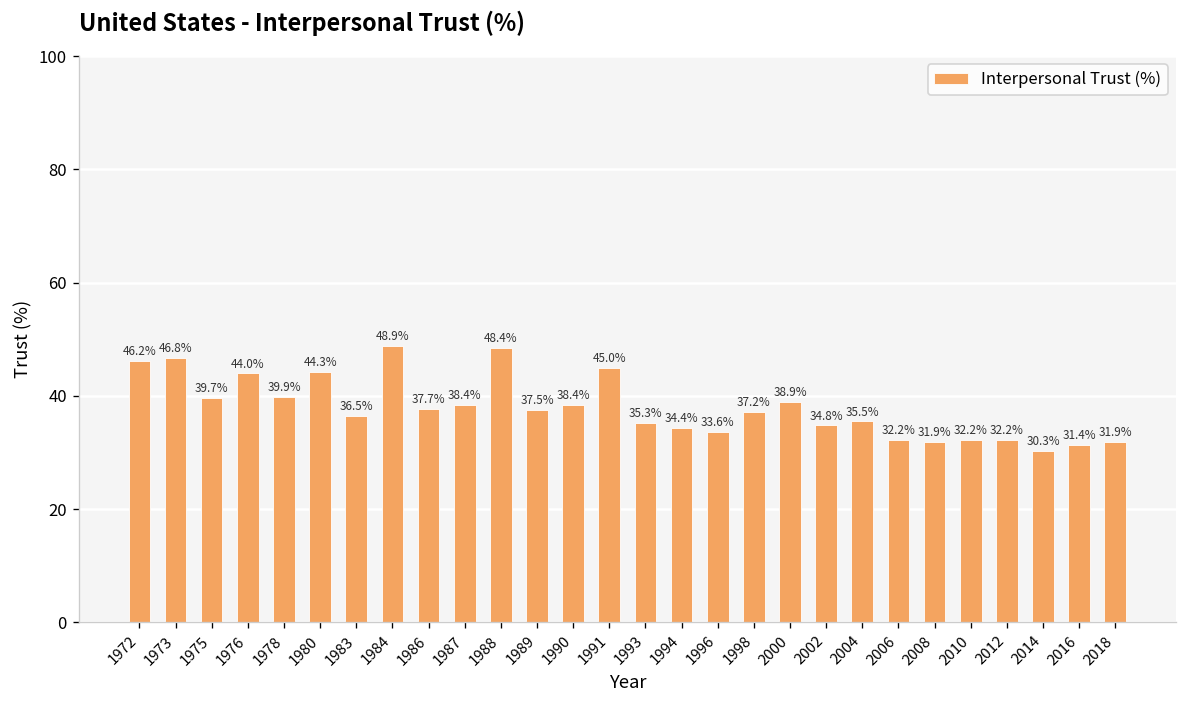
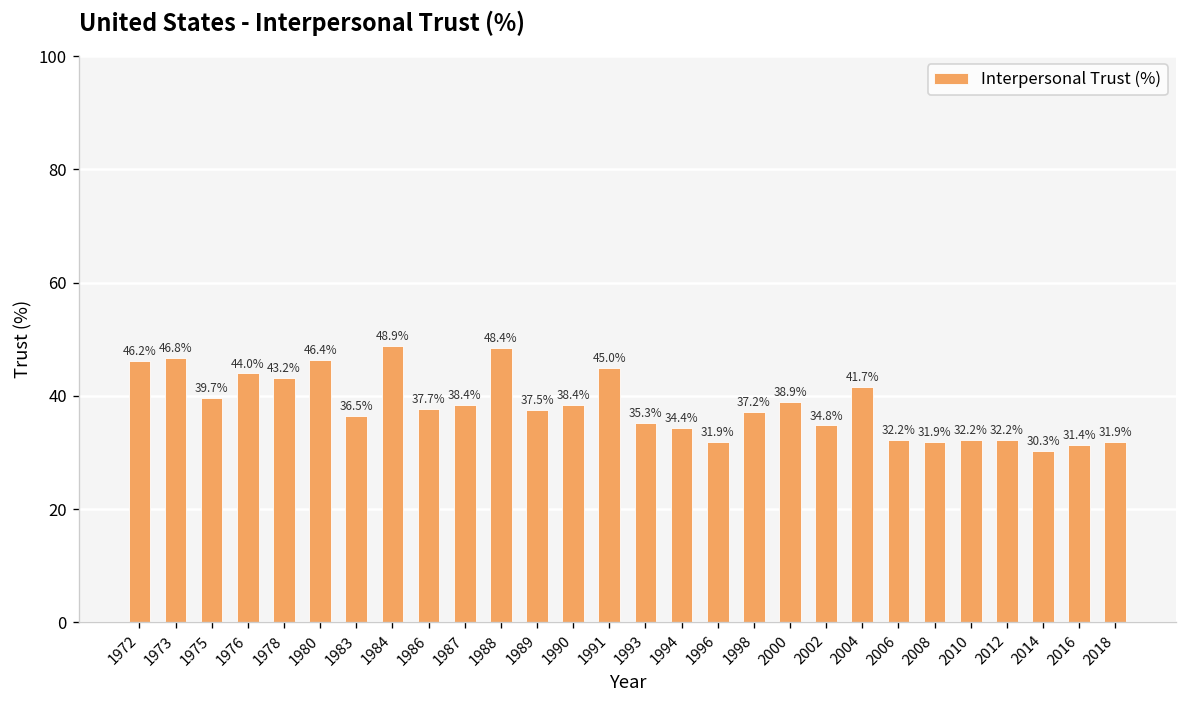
1978: 39.9% -> 43.2%
1980: 44.3% -> 46.4%
1996: 33.6% -> 31.9%
2004: 35.5% -> 41.7%
